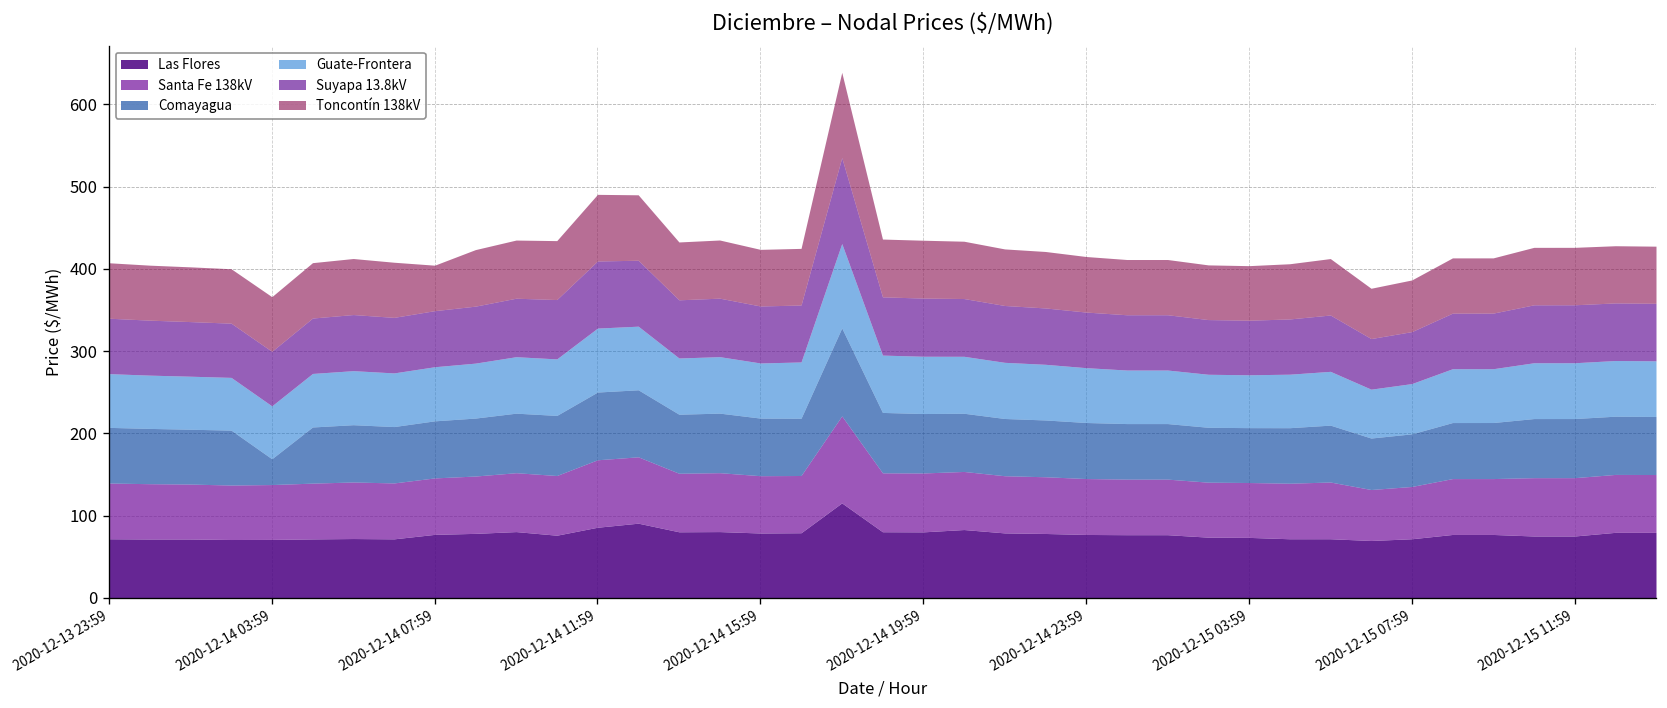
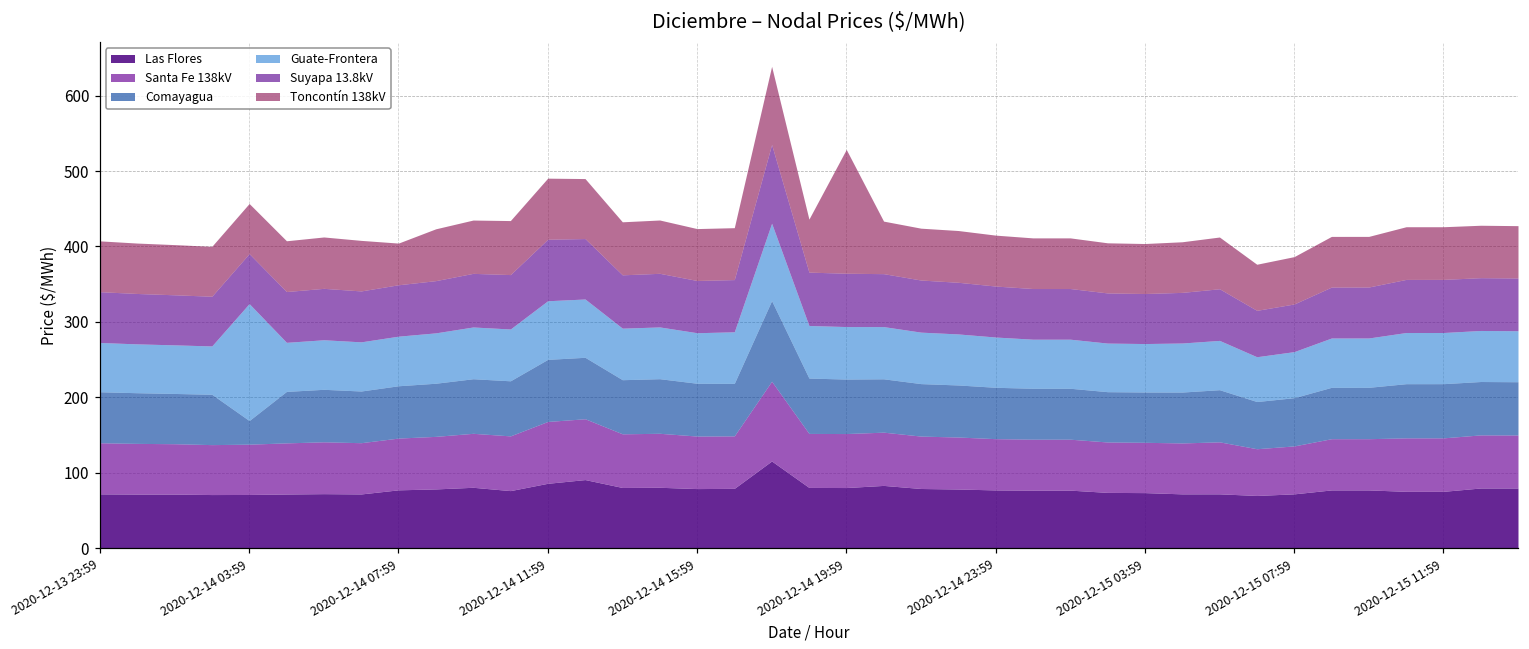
Guate-Frontera, 2020-12-14 03:59: 60 -> 160
Toncontín 138kV, 2020-12-14 19:59: 70 -> 160
